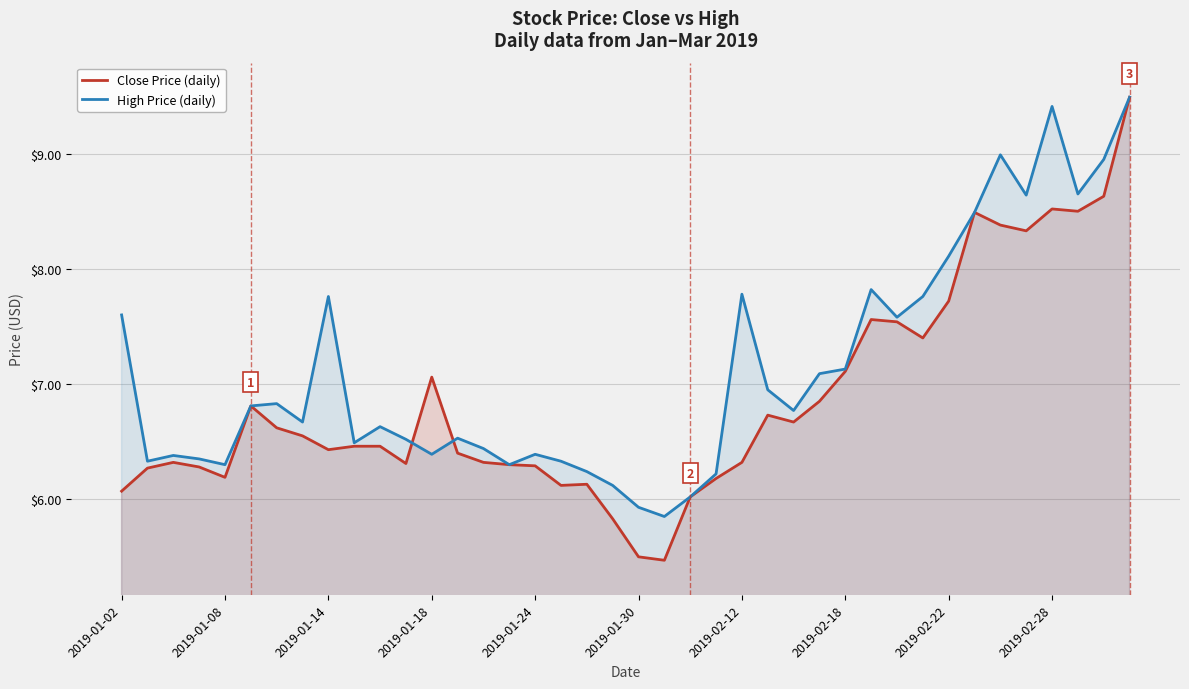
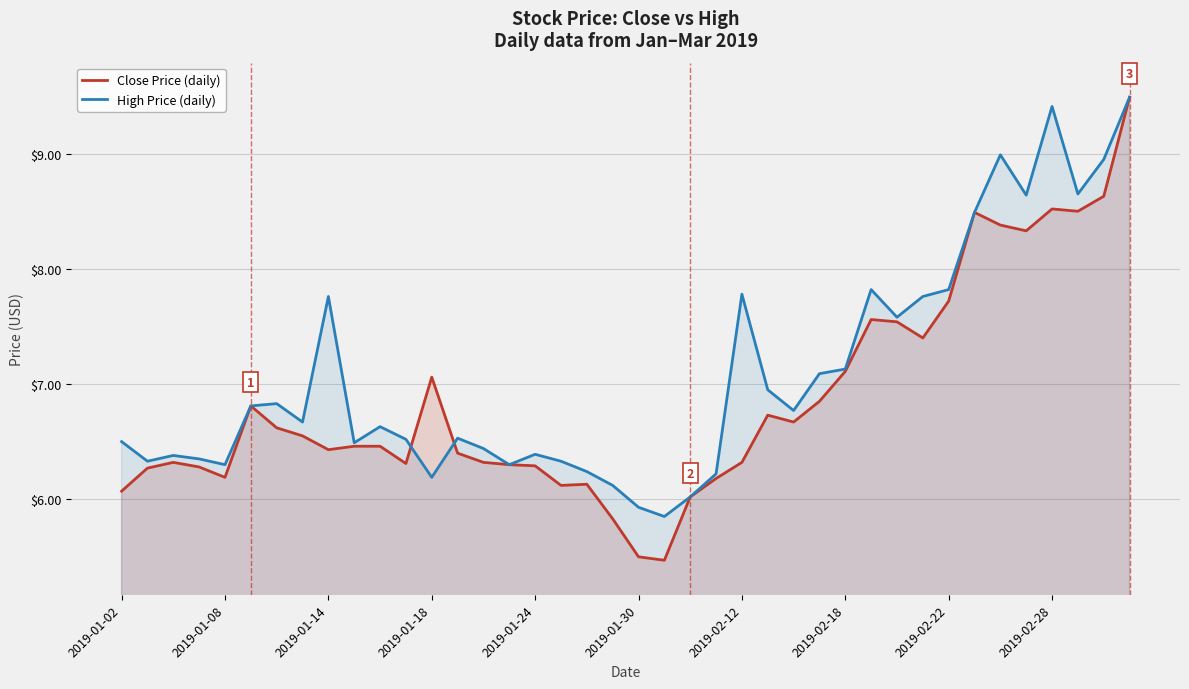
High Price (daily), 2019-01-02: $7.6 -> $6.5
High Price (daily), 2019-01-18: $6.39 -> $6.19
High Price (daily), 2019-02-22: $8.11 -> $7.82
